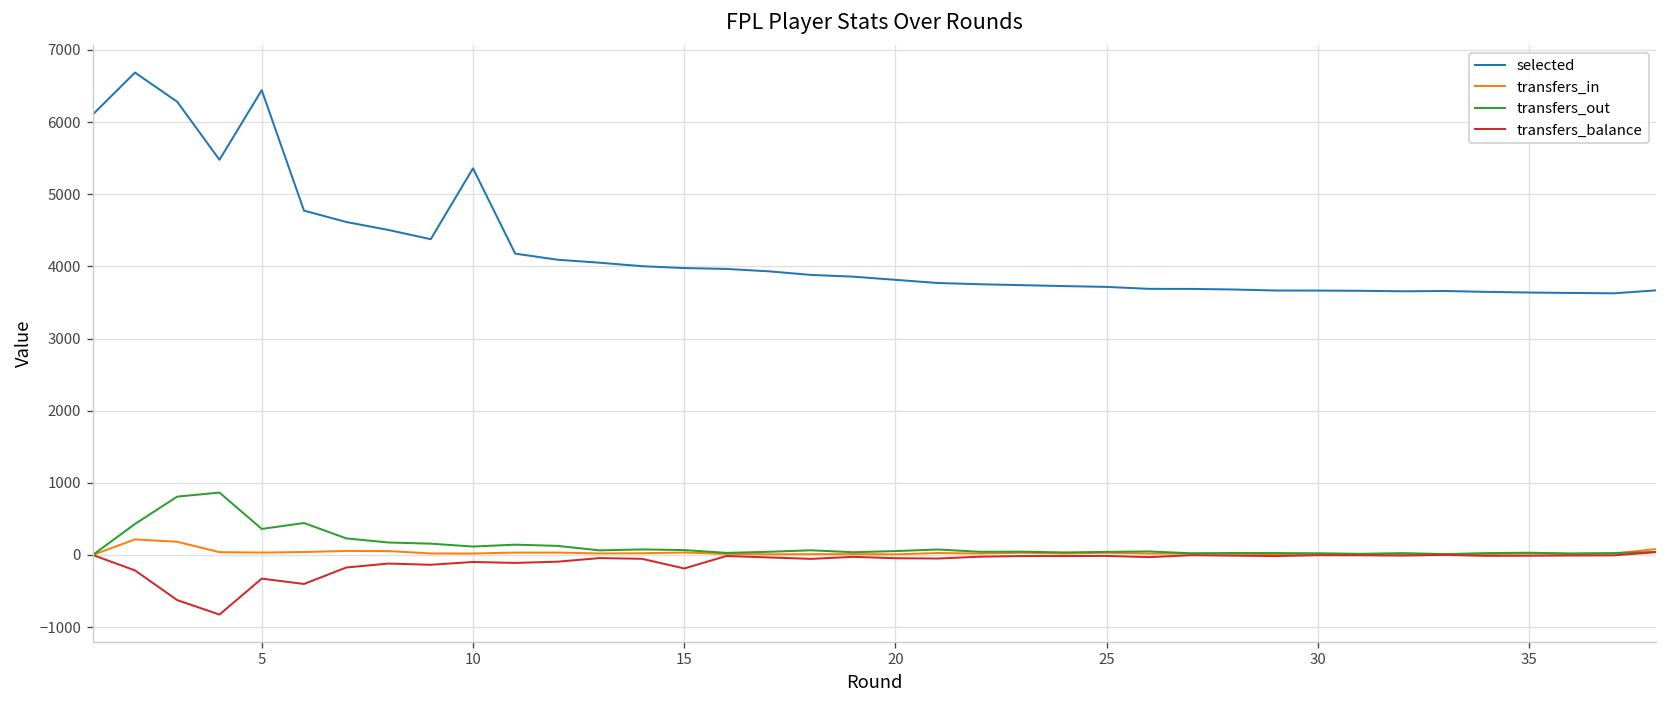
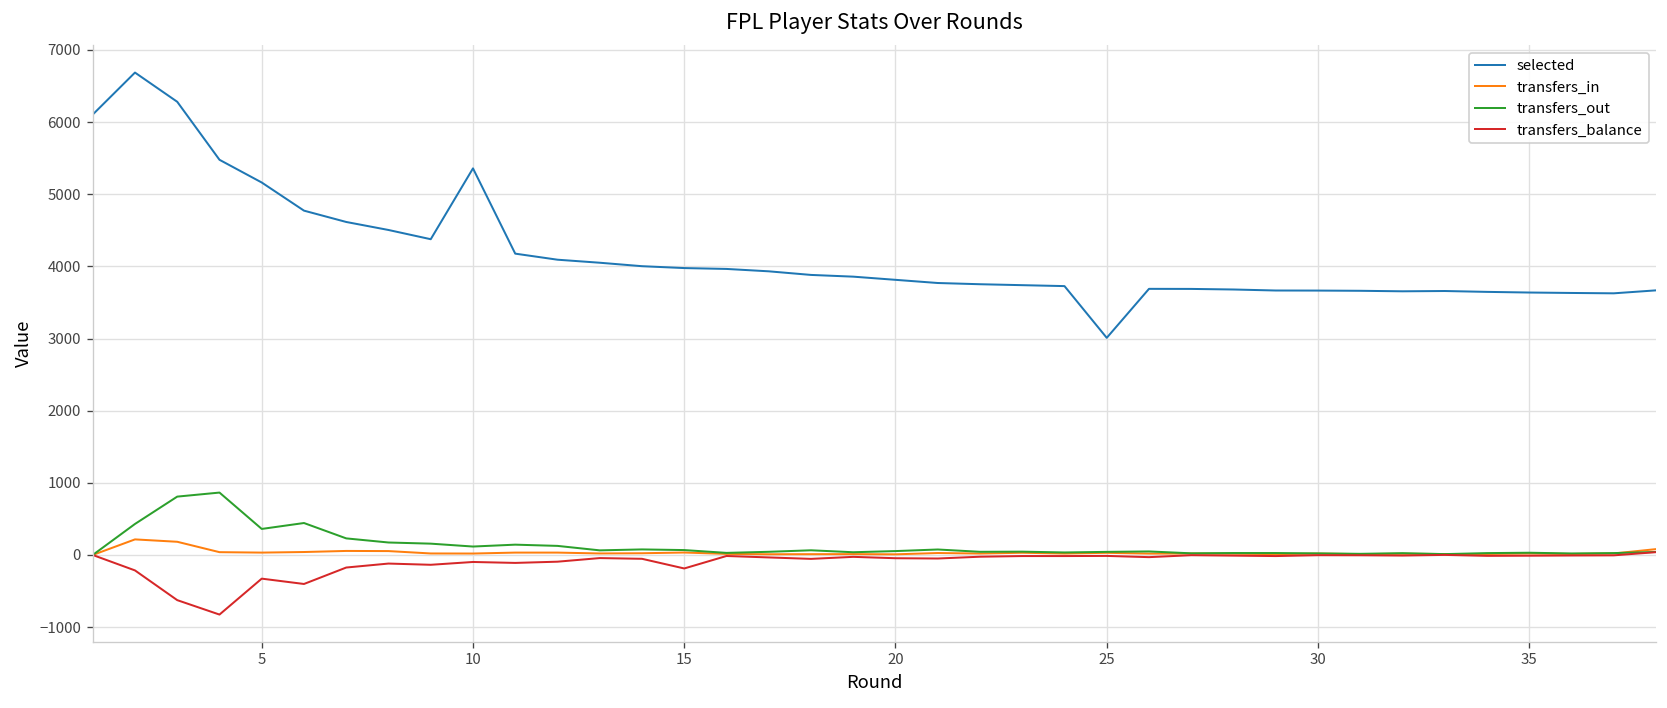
selected, 5: 6400 -> 5200
selected, 25: 3700 -> 3000
